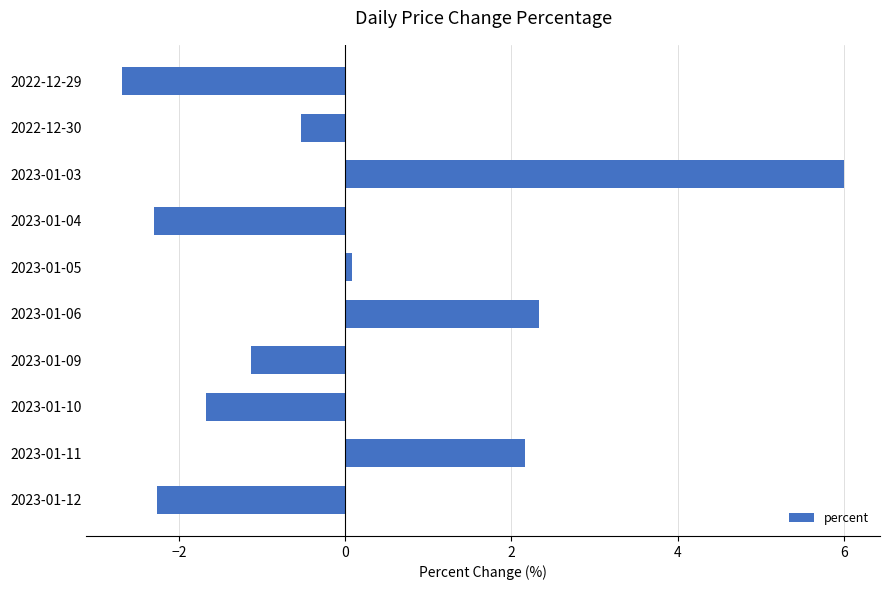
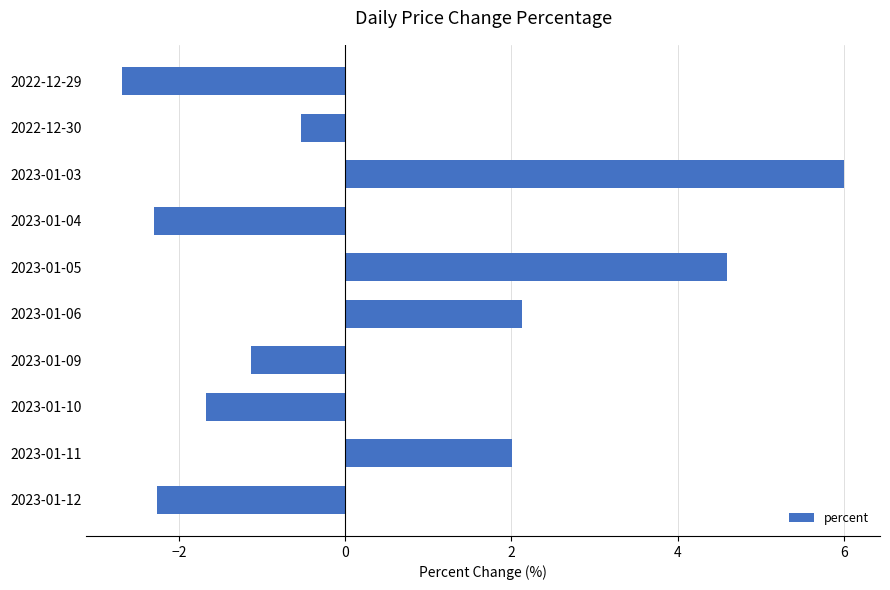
2023-01-05: 0.1 -> 4.6
2023-01-06: 2.3 -> 2.1
2023-01-11: 2.2 -> 2.0
